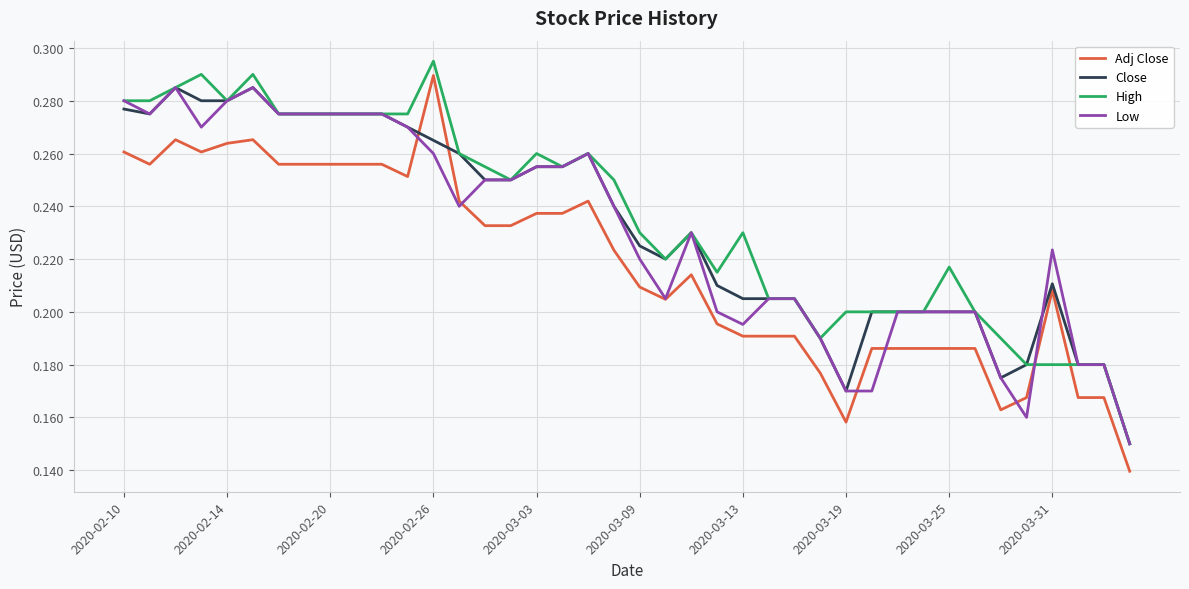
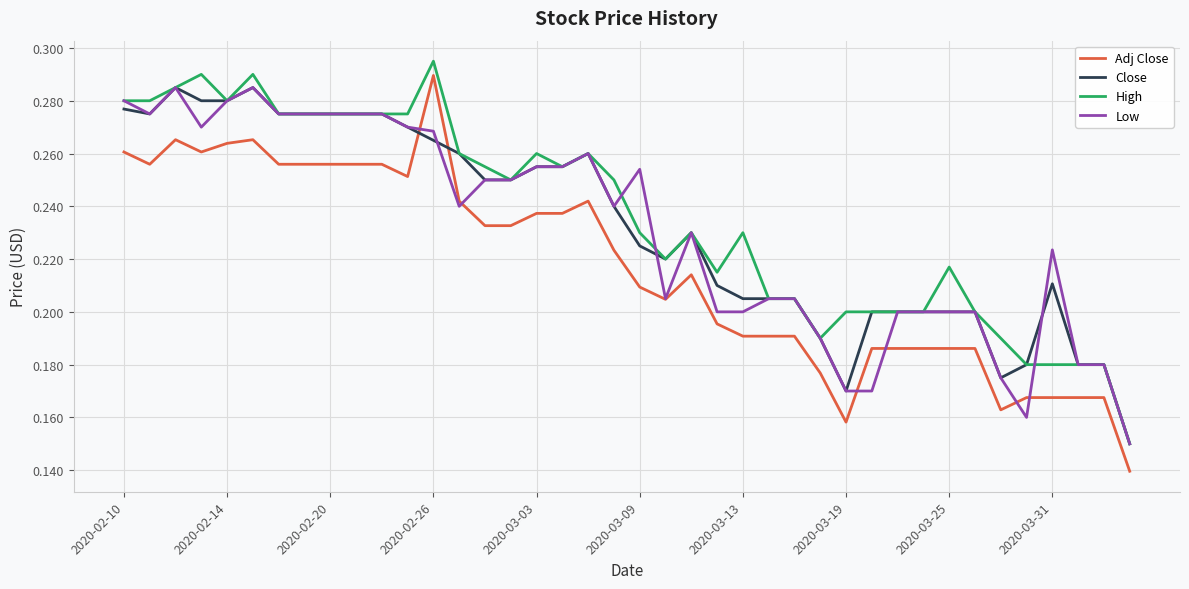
Low, 2020-02-26: 0.260 -> 0.268
Low, 2020-03-09: 0.220 -> 0.254
Low, 2020-03-13: 0.195 -> 0.200
Adj Close, 2020-03-31: 0.208 -> 0.168
